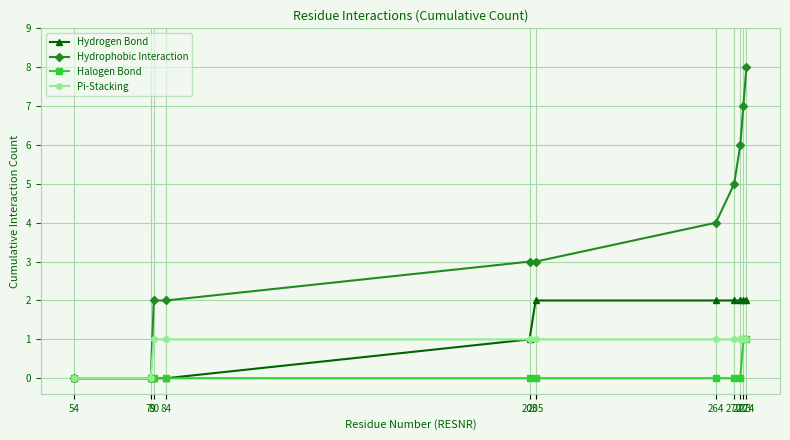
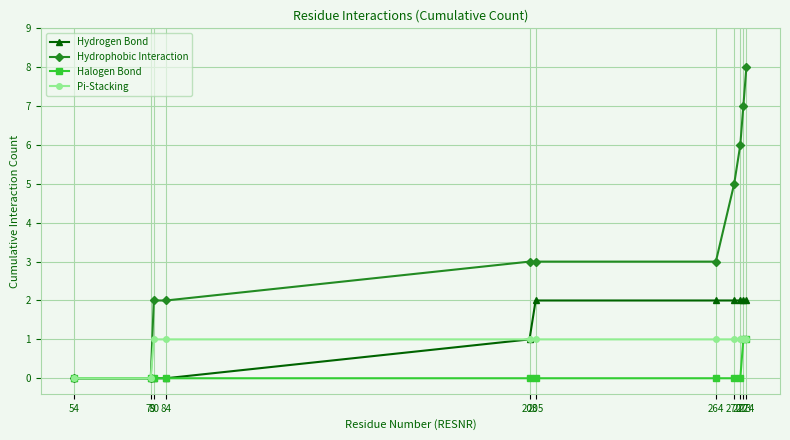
Hydrophobic Interaction, 264: 4 -> 3
